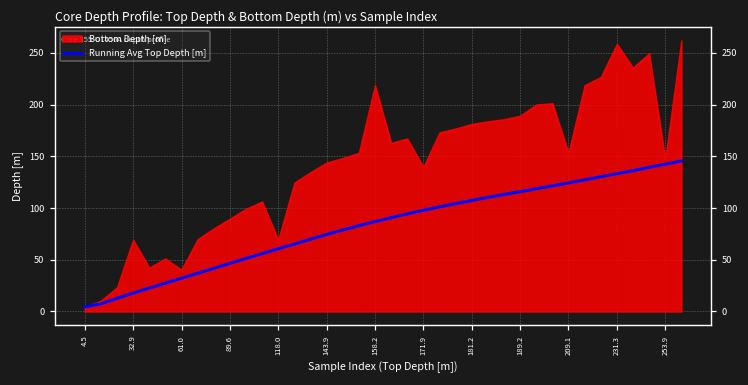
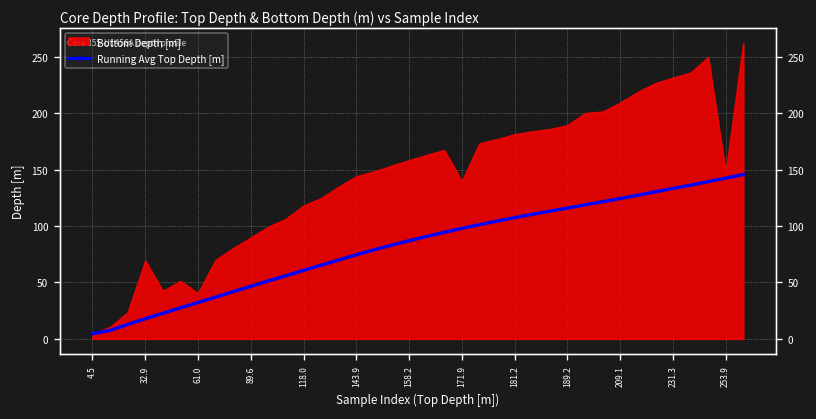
Bottom Depth [m], 118.0: 70 -> 120
Bottom Depth [m], 158.2: 220 -> 160
Bottom Depth [m], 209.1: 150 -> 210
Bottom Depth [m], 231.3: 260 -> 230
